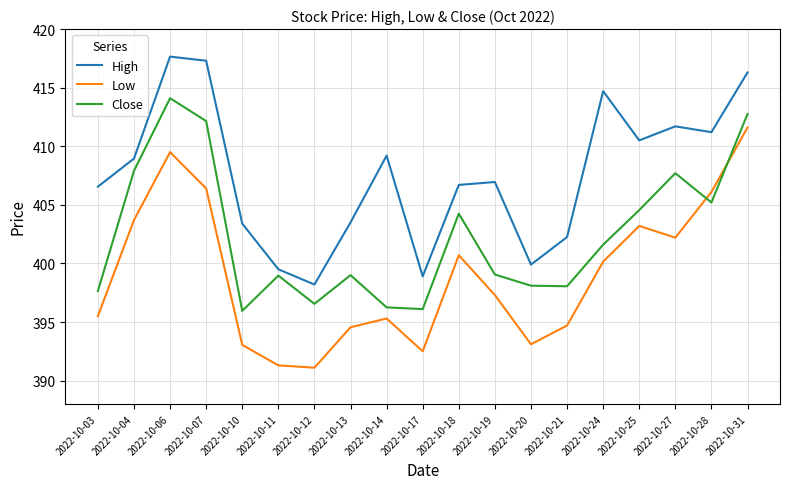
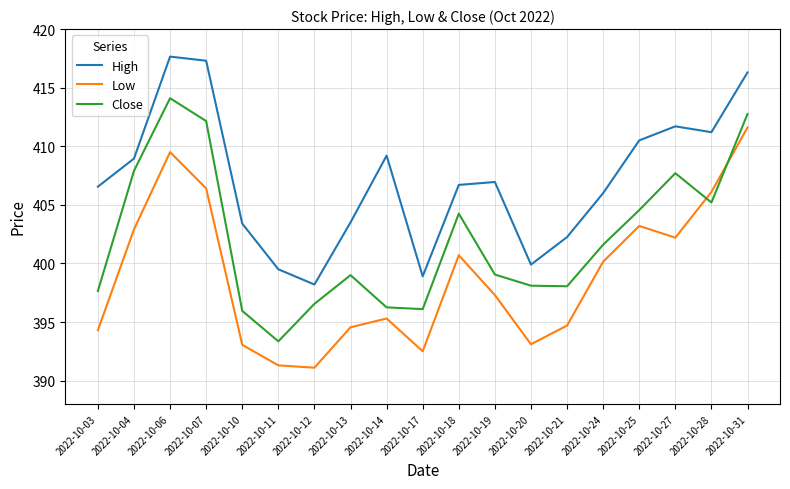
Low, 2022-10-03: 395.5 -> 394.3
Low, 2022-10-04: 403.7 -> 402.9
Close, 2022-10-11: 399.0 -> 393.4
High, 2022-10-24: 414.7 -> 406.0
